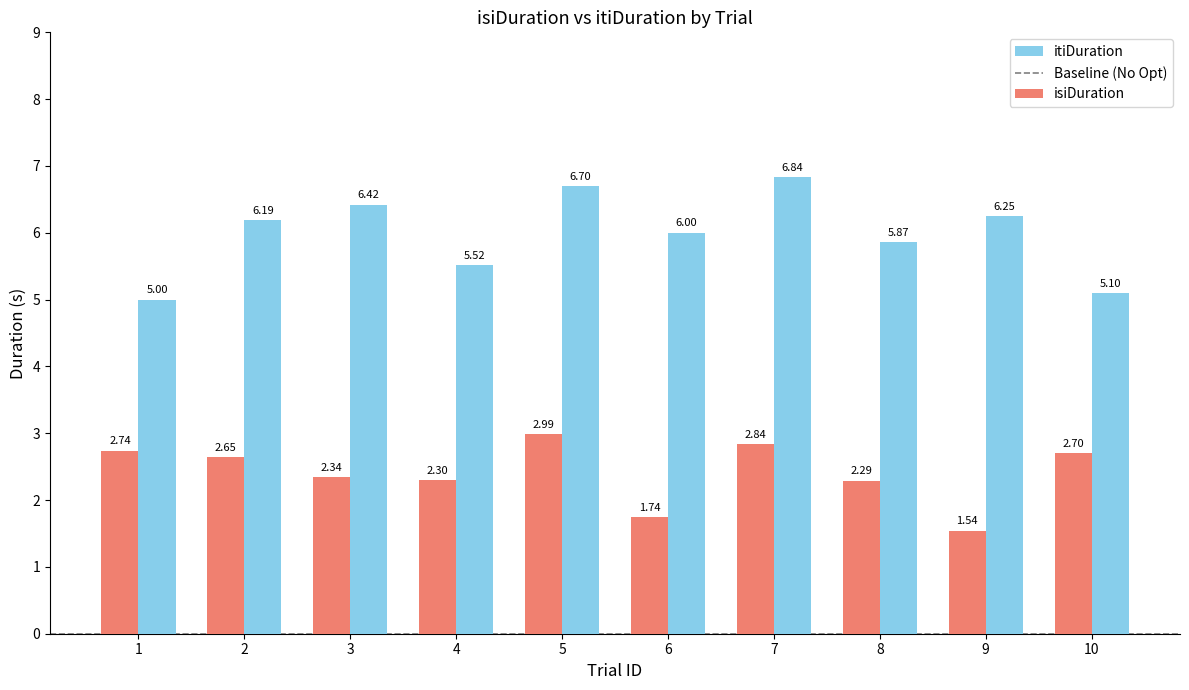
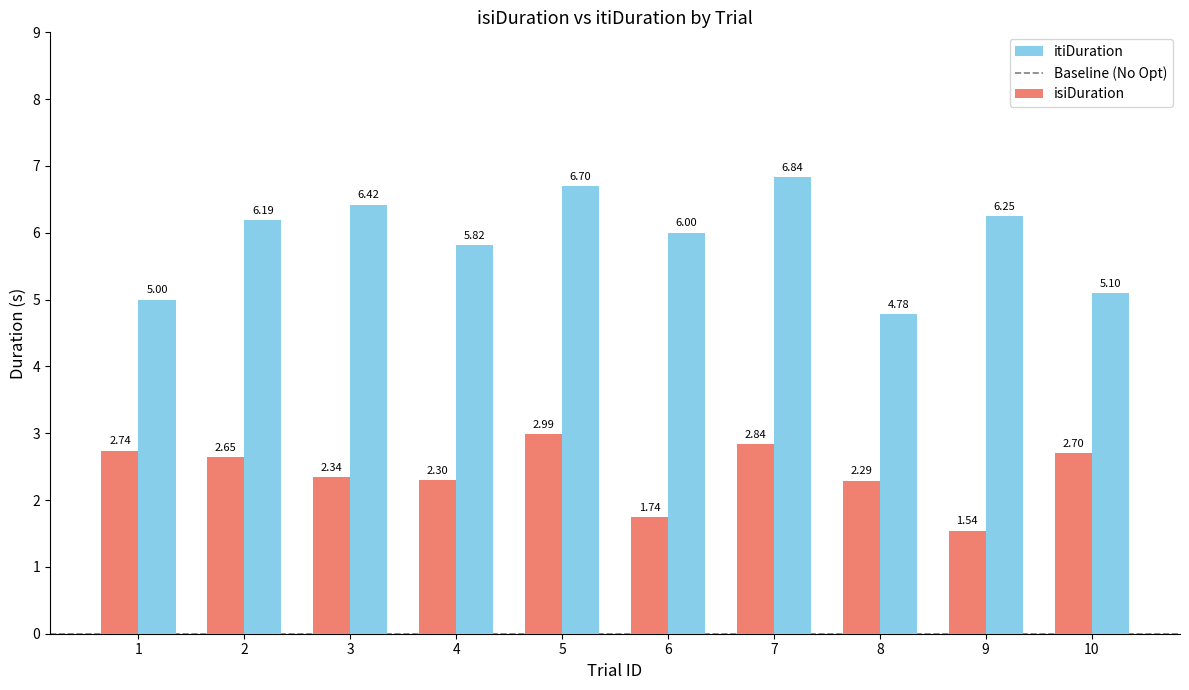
itiDuration, 4: 5.52 -> 5.82
itiDuration, 8: 5.87 -> 4.78
